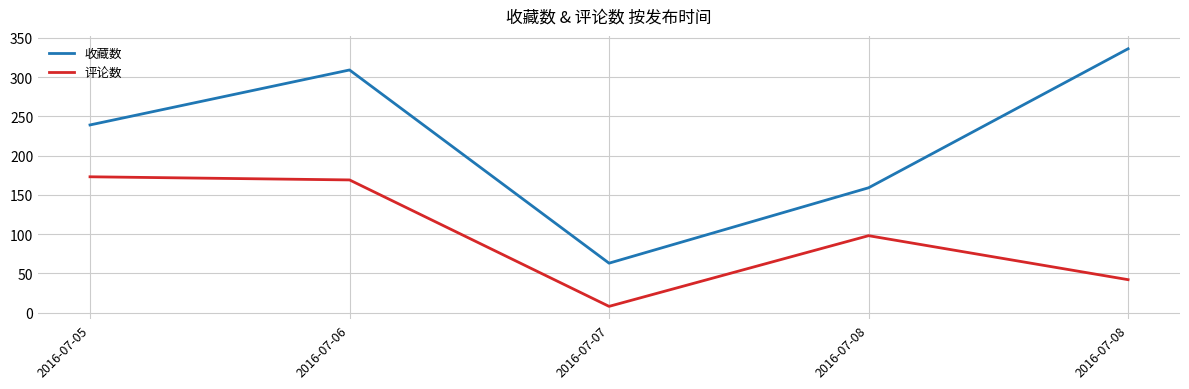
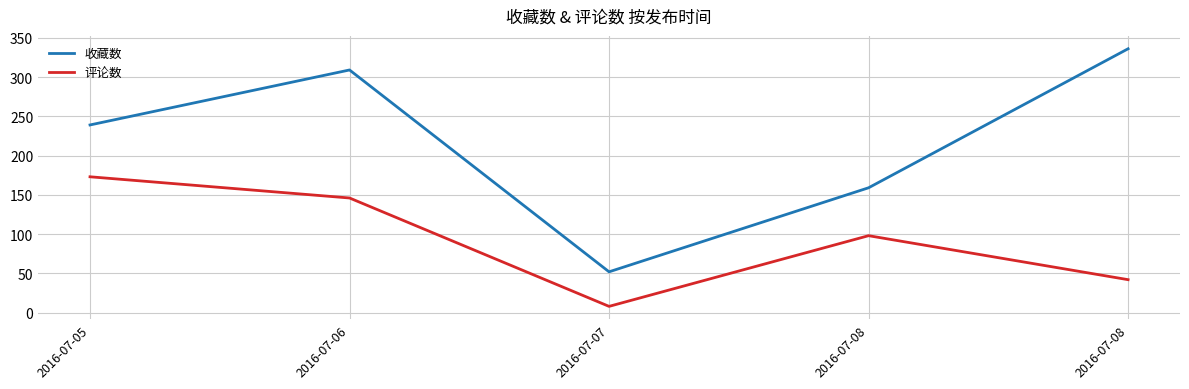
评论数, 2016-07-06: 170 -> 150
收藏数, 2016-07-07: 60 -> 50
